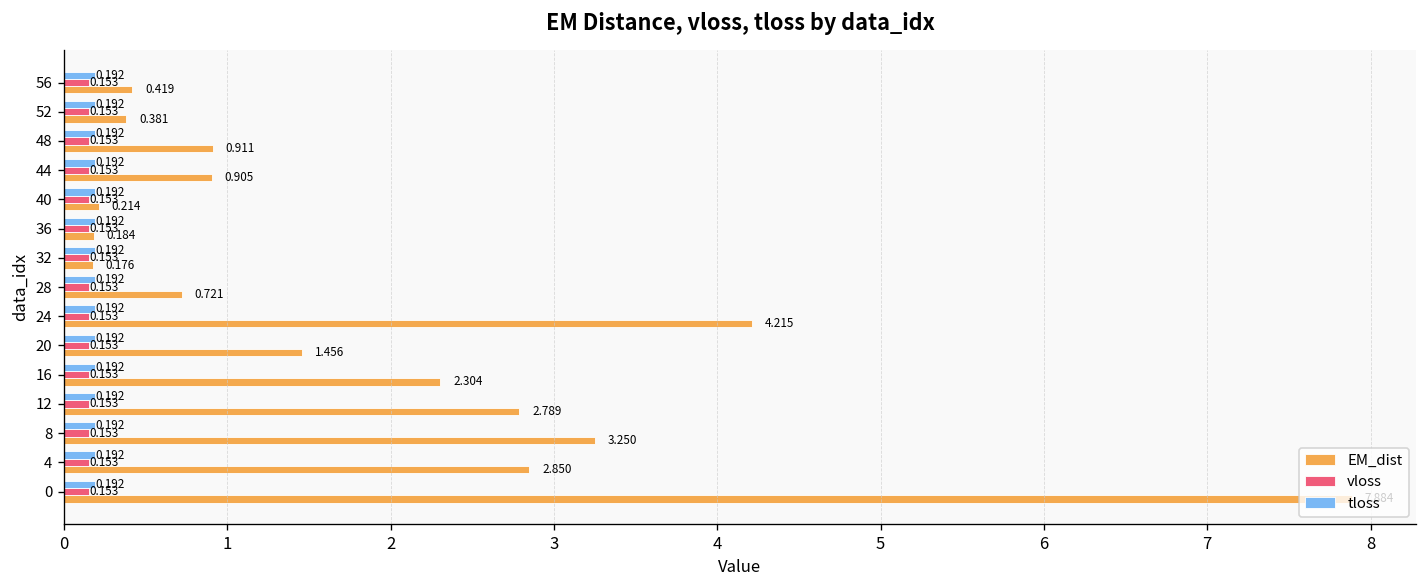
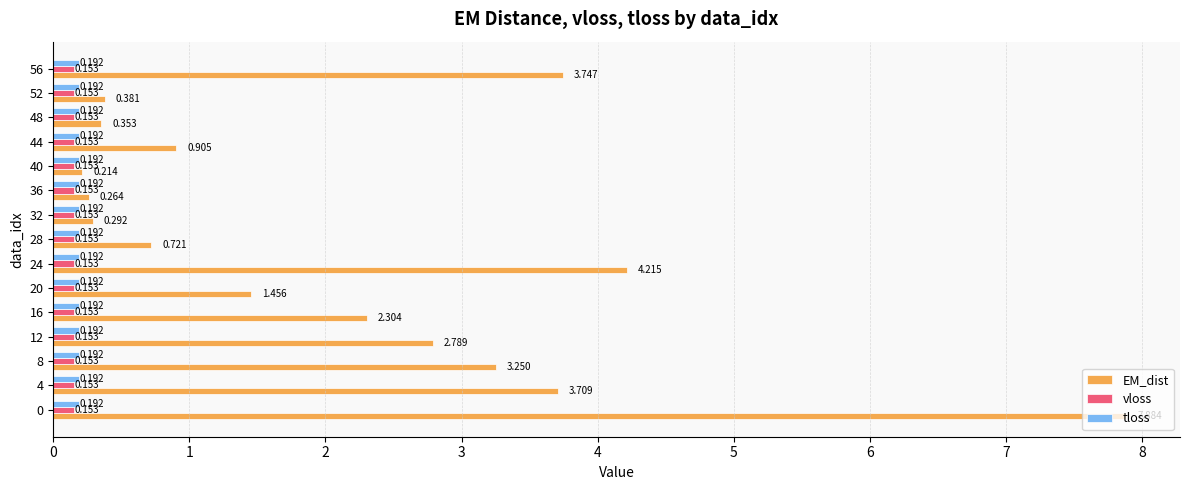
EM_dist, 56: 0.419 -> 3.747
EM_dist, 48: 0.911 -> 0.353
EM_dist, 36: 0.184 -> 0.264
EM_dist, 32: 0.176 -> 0.292
EM_dist, 4: 2.850 -> 3.709
